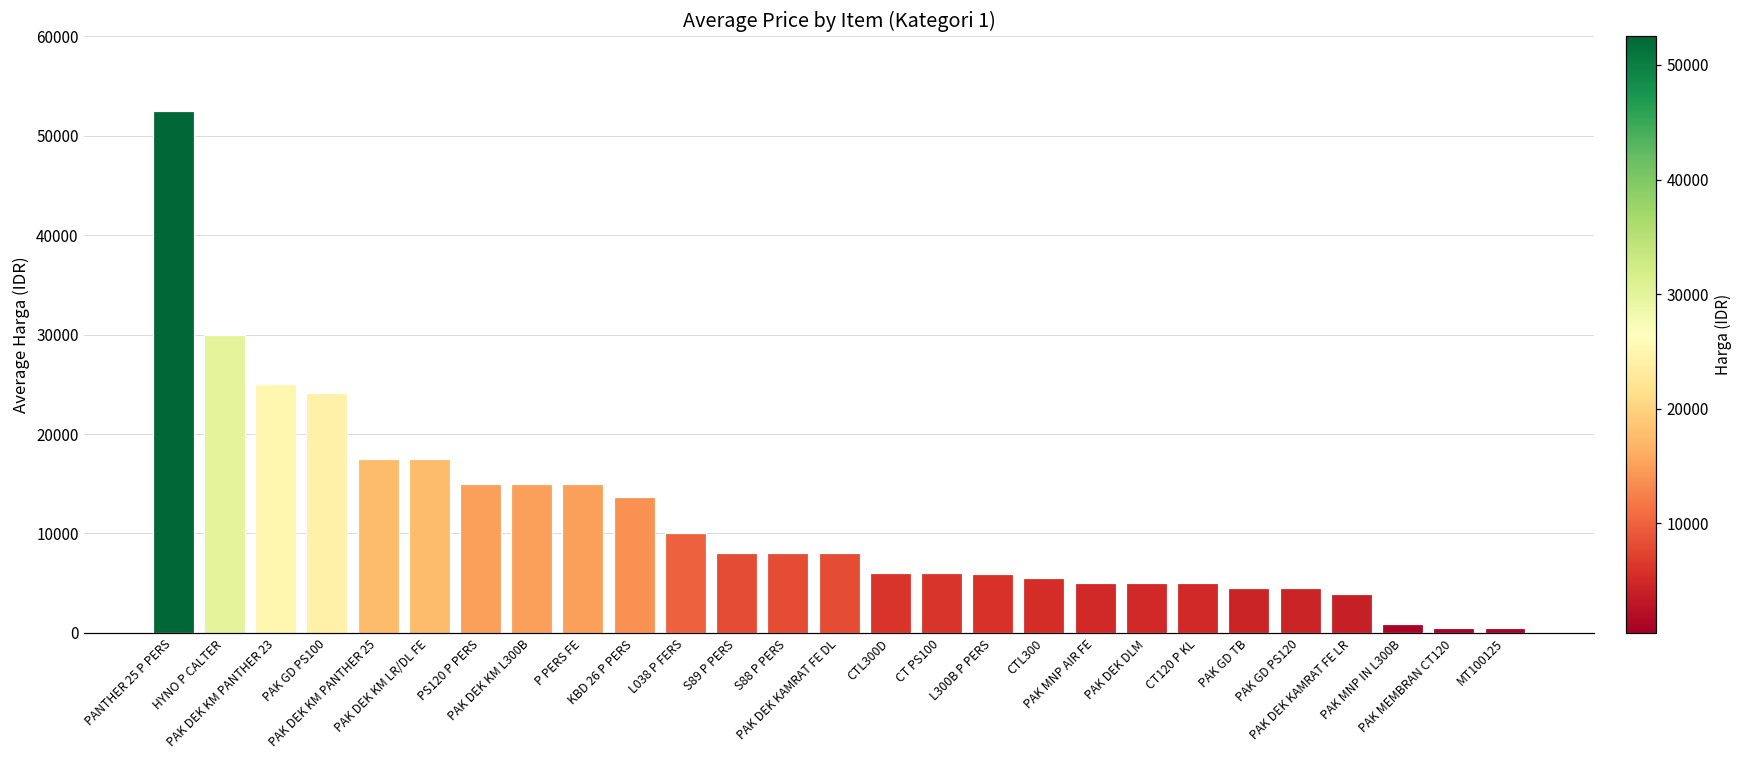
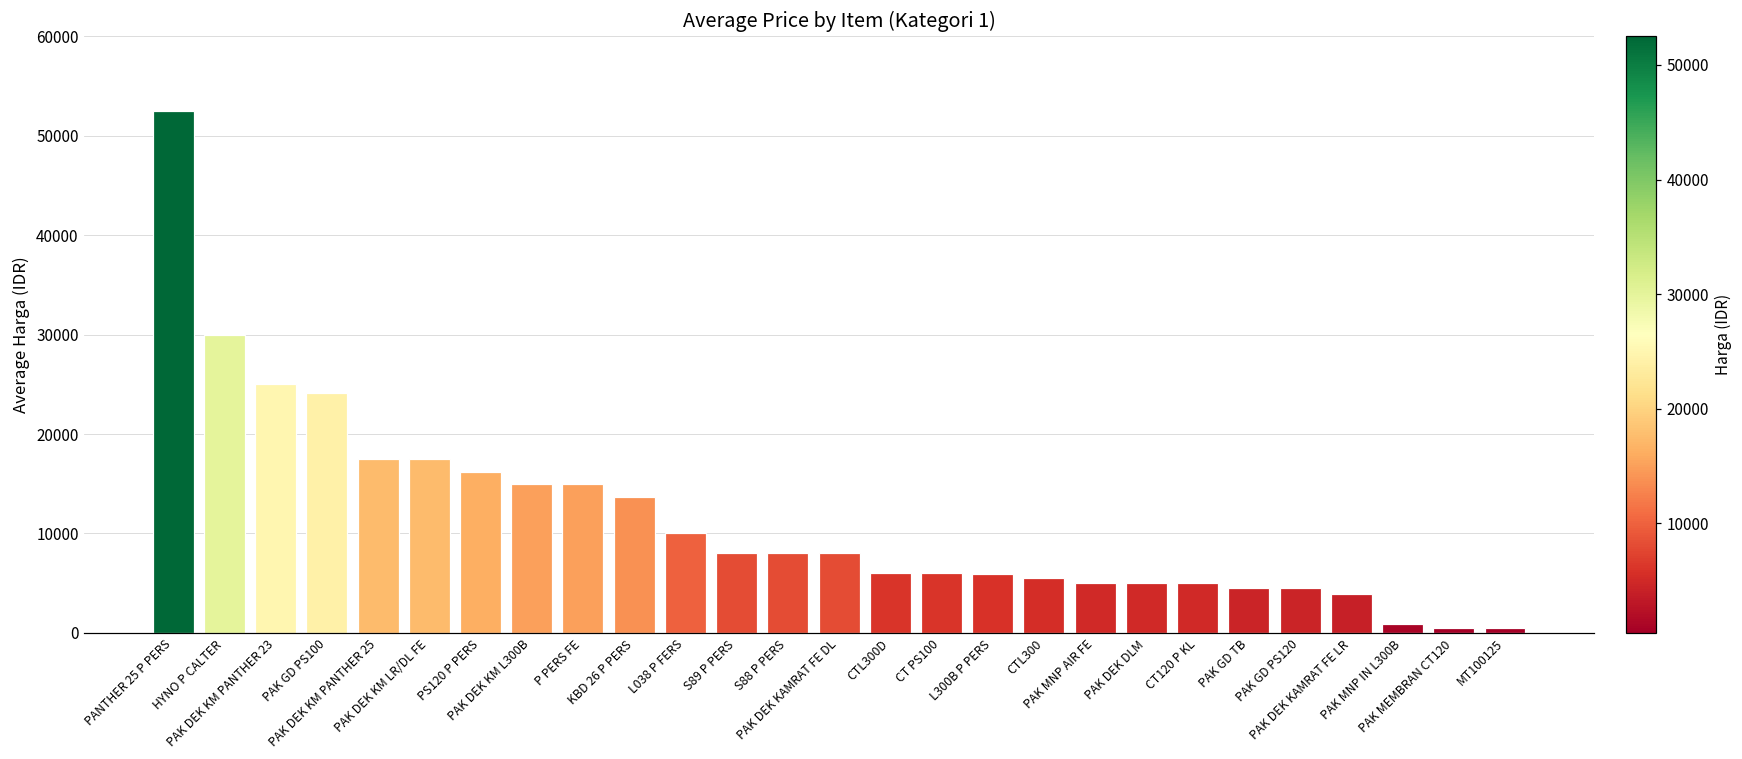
PS120 P PERS: 15000 -> 16000
